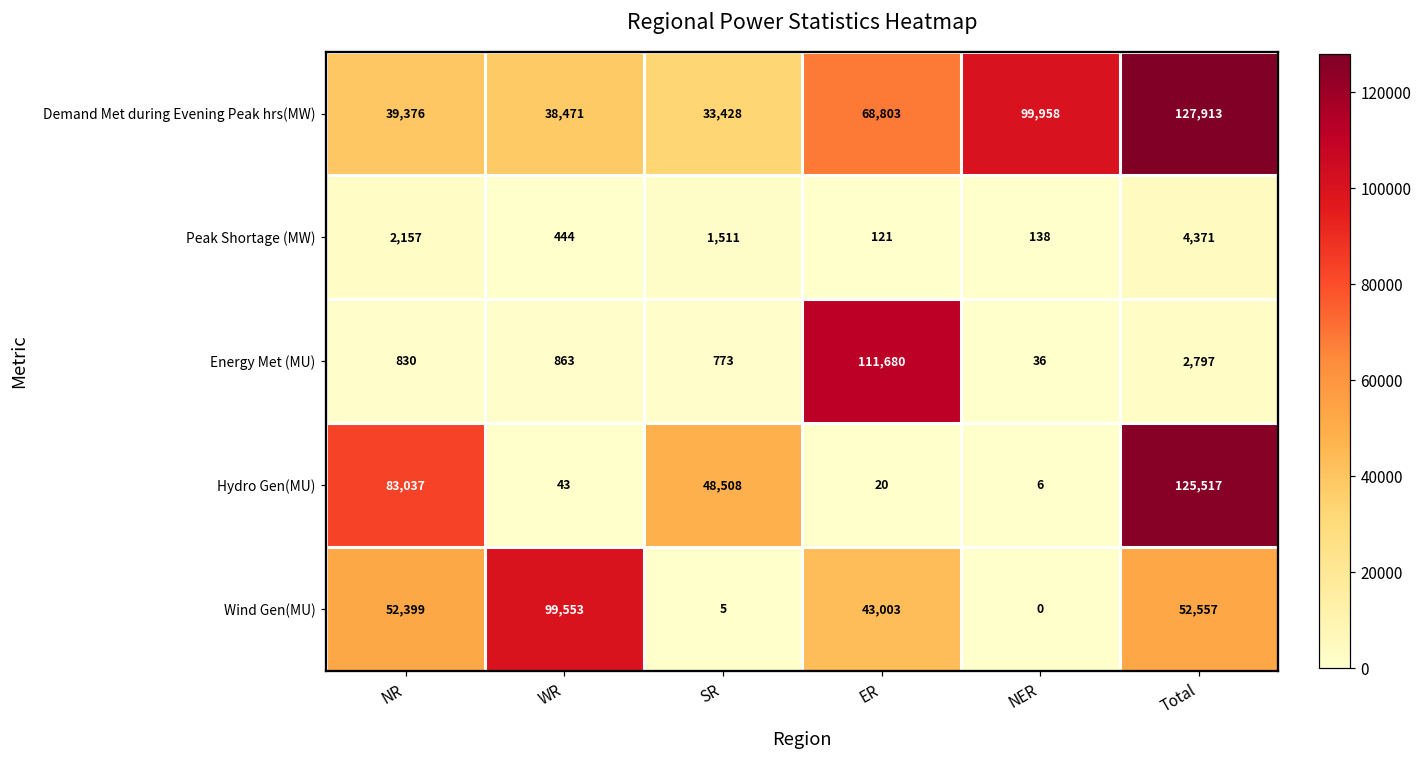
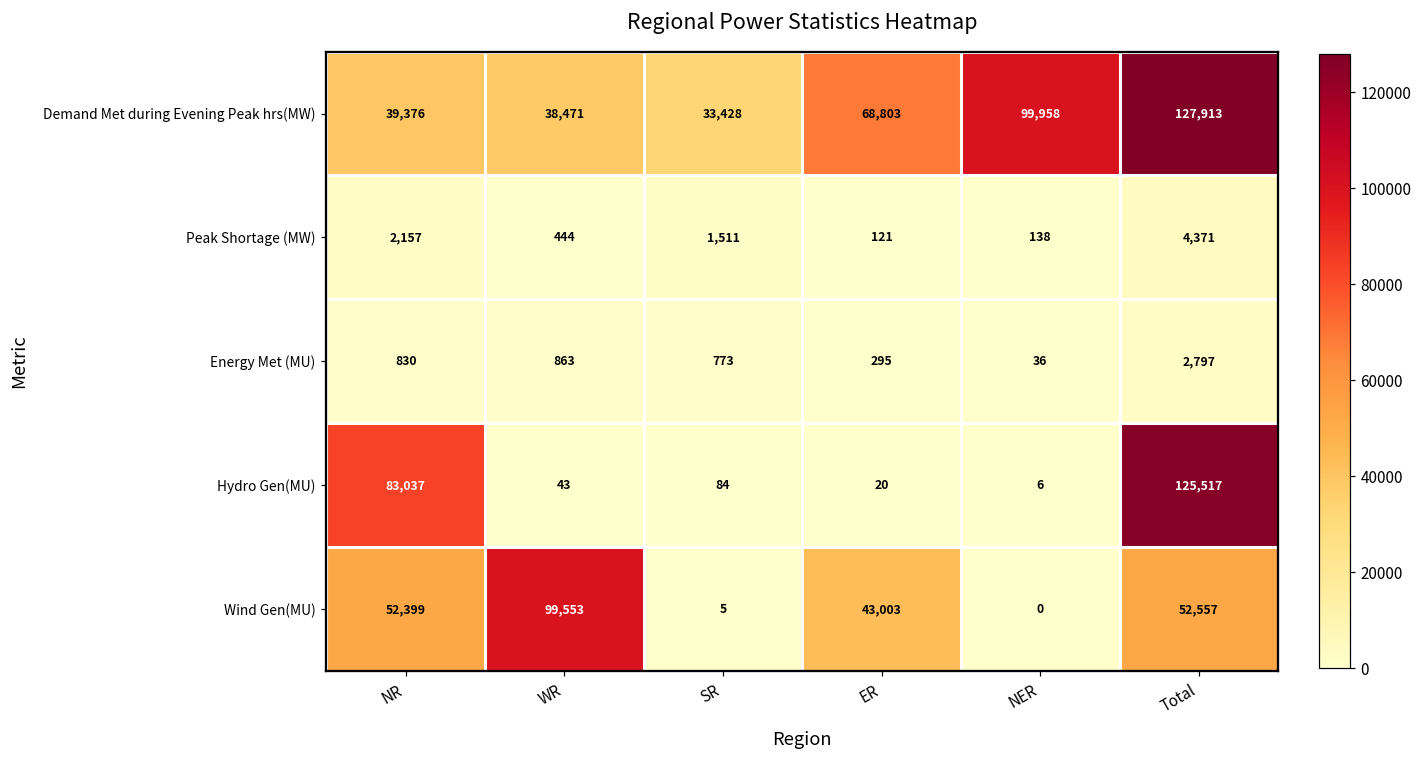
Energy Met (MU), ER: 111,680 -> 295
Hydro Gen(MU), SR: 48,508 -> 84
